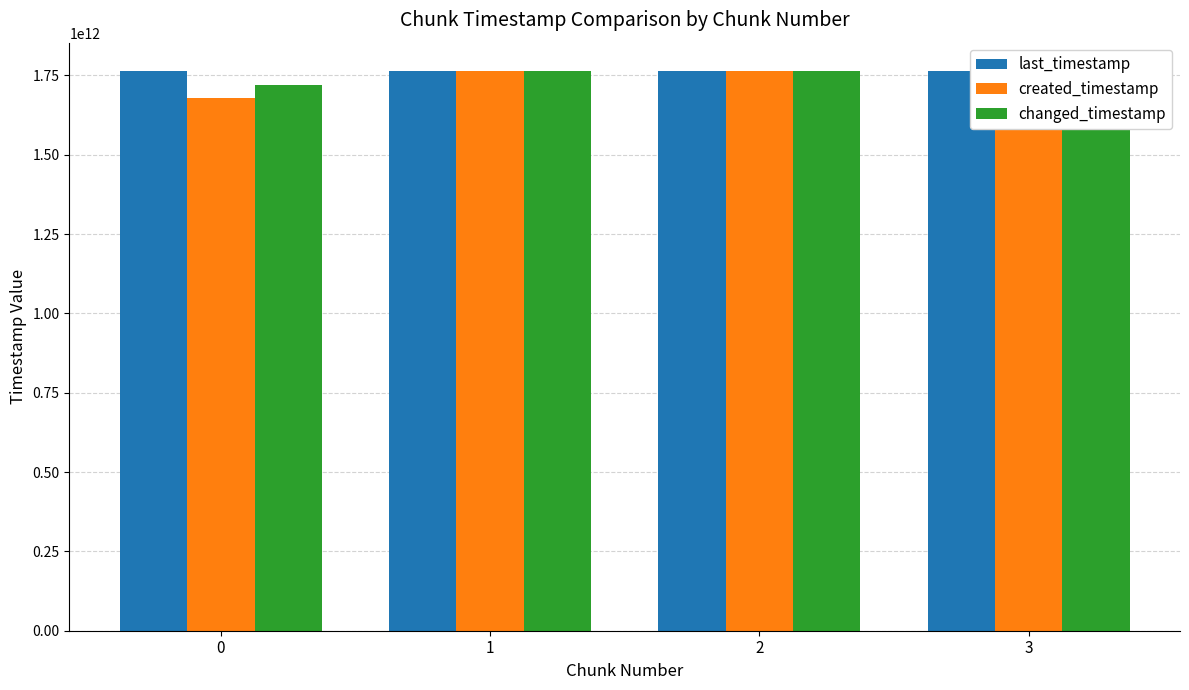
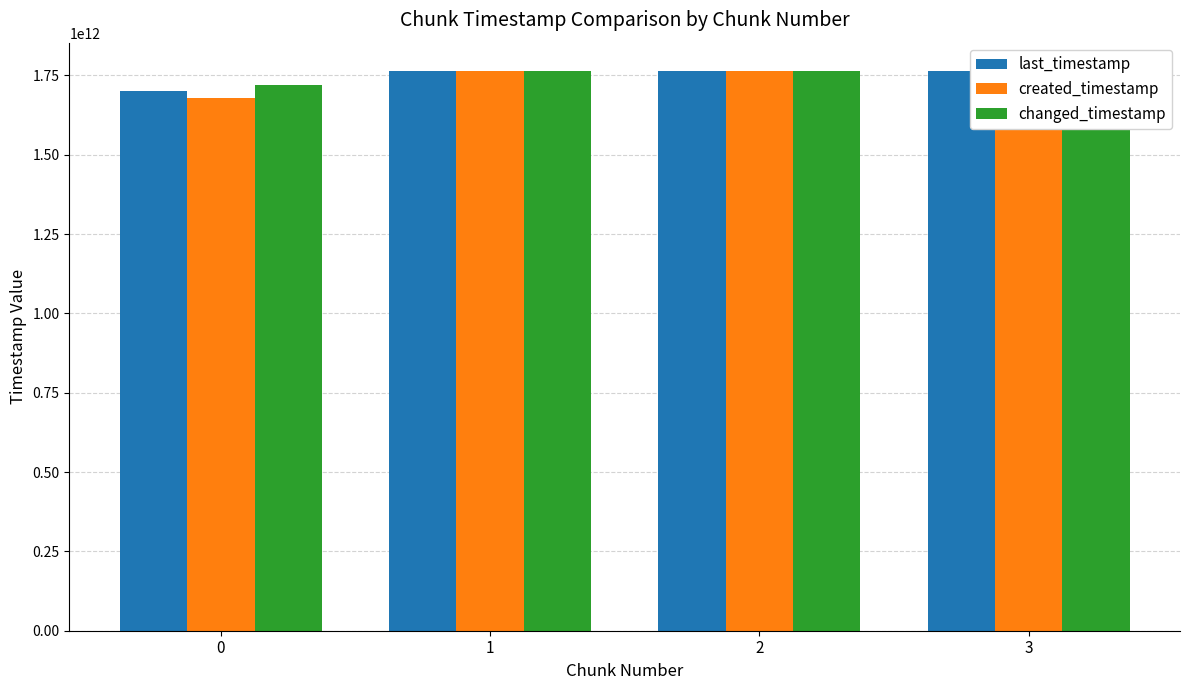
last_timestamp, 0: 1760000000000 -> 1700000000000
